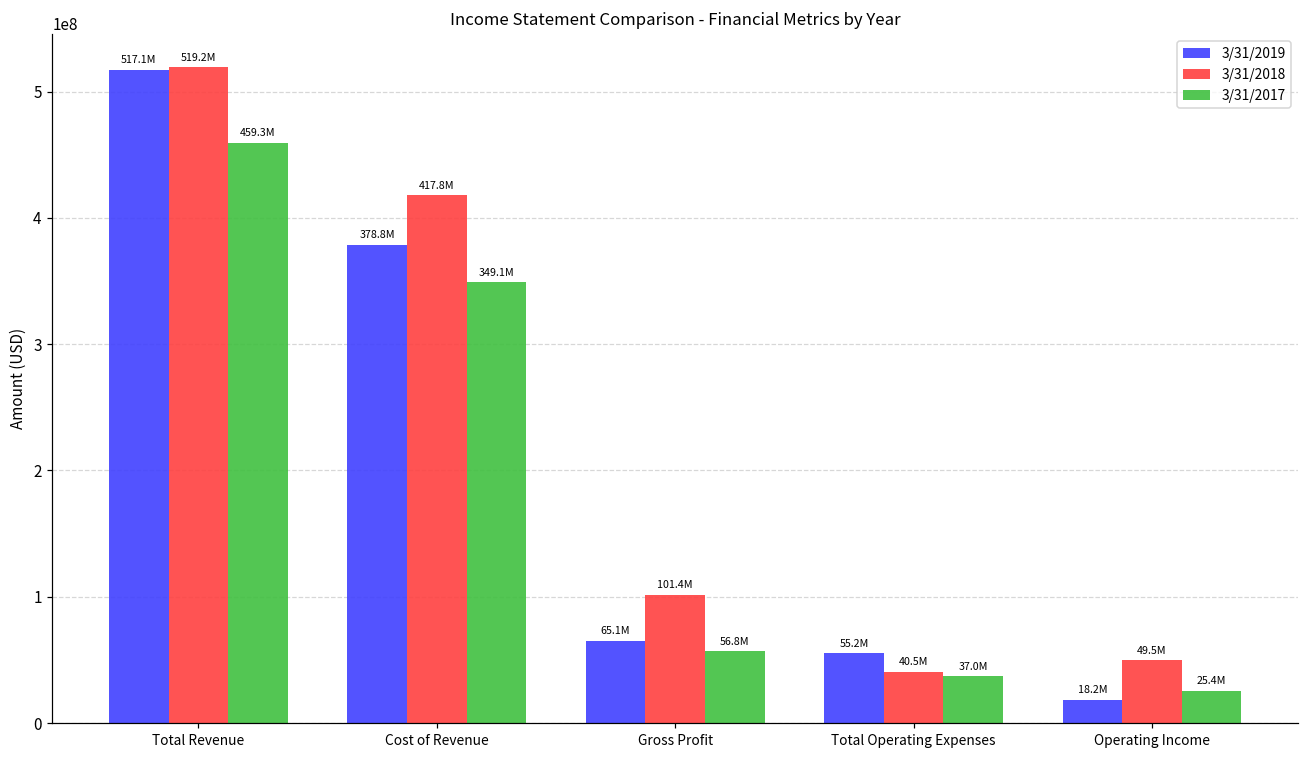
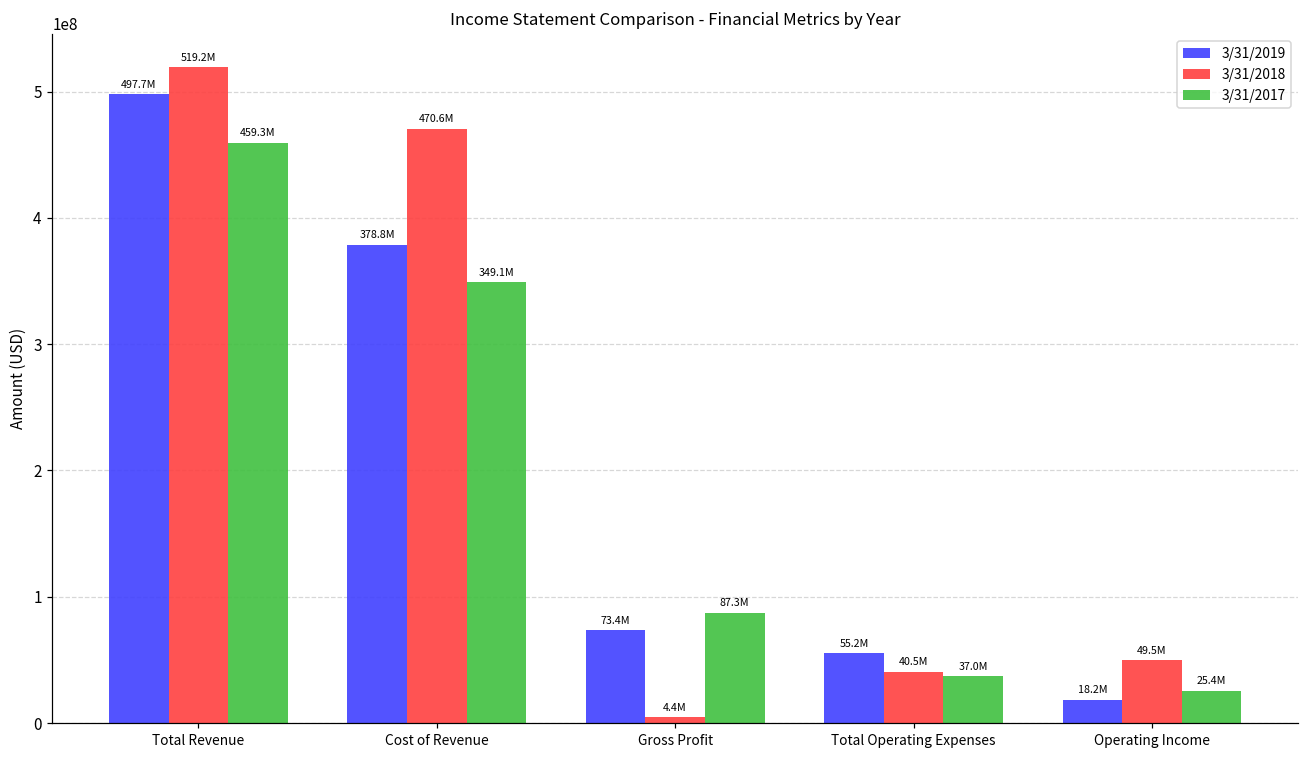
3/31/2019, Total Revenue: 517.1M -> 497.7M
3/31/2018, Cost of Revenue: 417.8M -> 470.6M
3/31/2019, Gross Profit: 65.1M -> 73.4M
3/31/2018, Gross Profit: 101.4M -> 4.4M
3/31/2017, Gross Profit: 56.8M -> 87.3M
